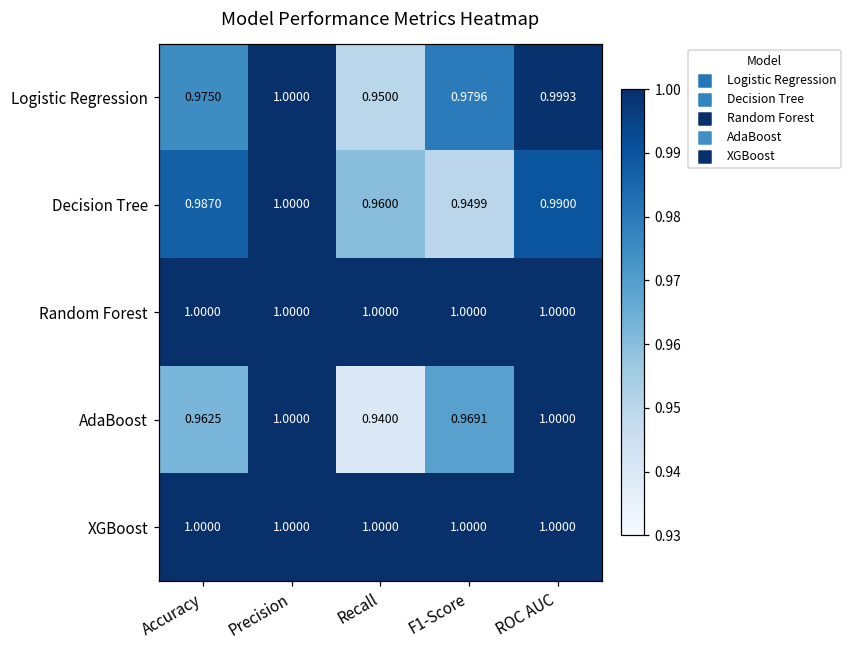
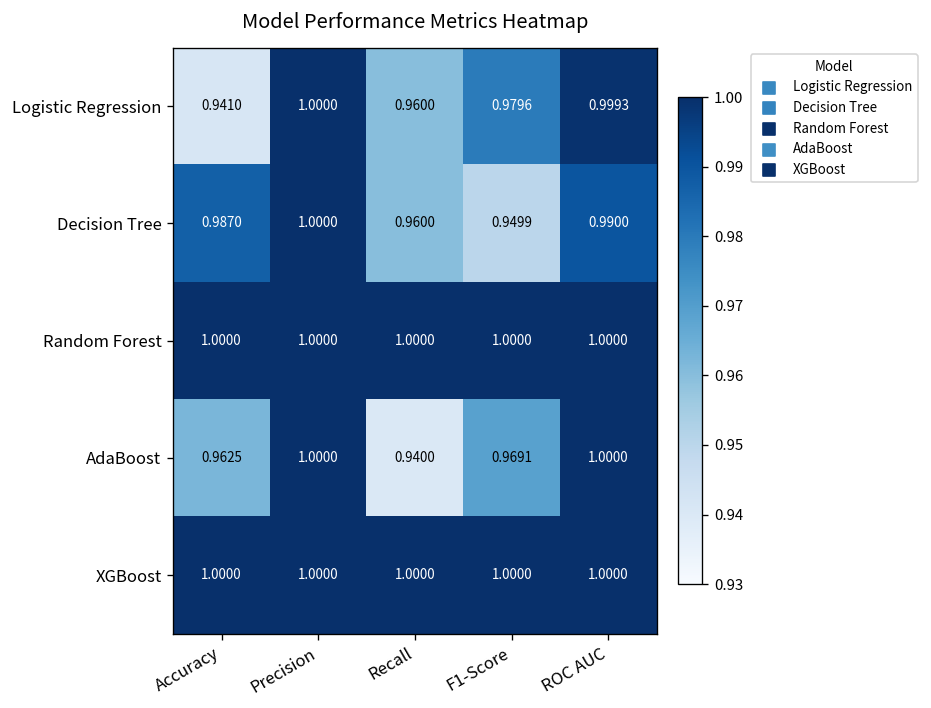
Logistic Regression, Accuracy: 0.9750 -> 0.9410
Logistic Regression, Recall: 0.9500 -> 0.9600
